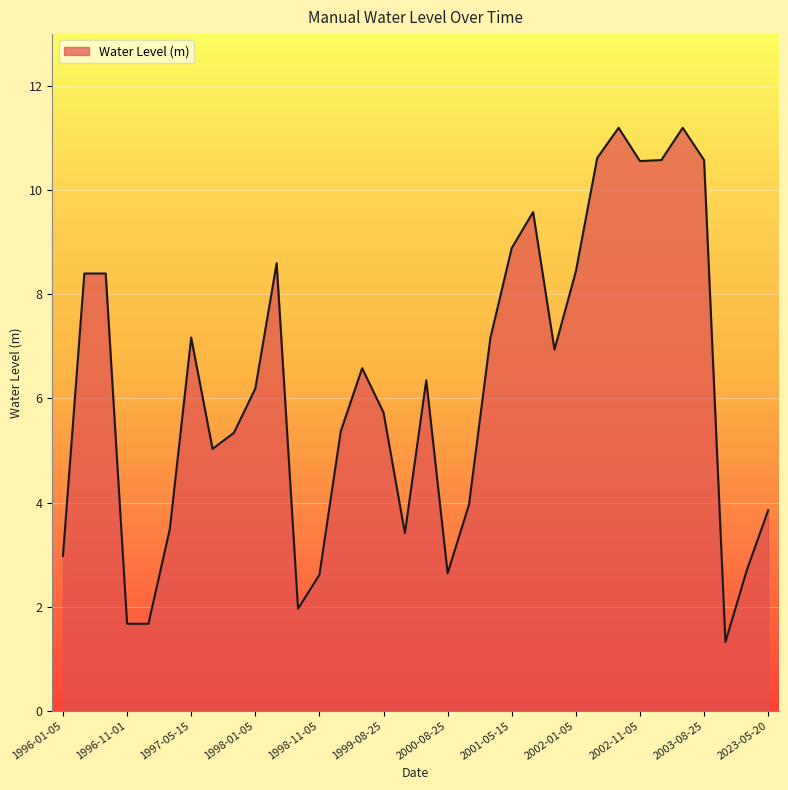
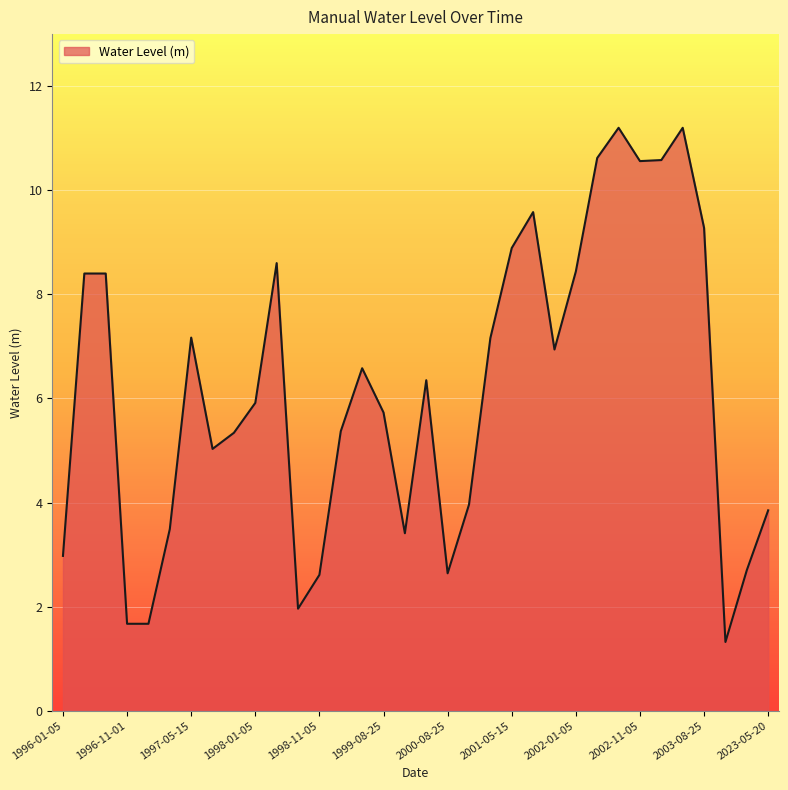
1998-01-05: 6.2 -> 5.9
2003-08-25: 10.6 -> 9.3
